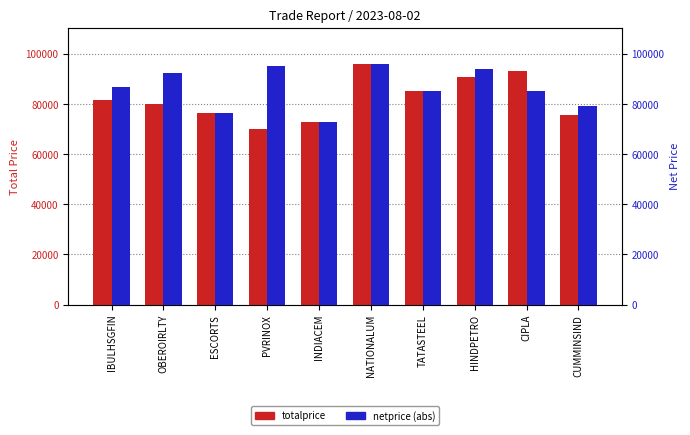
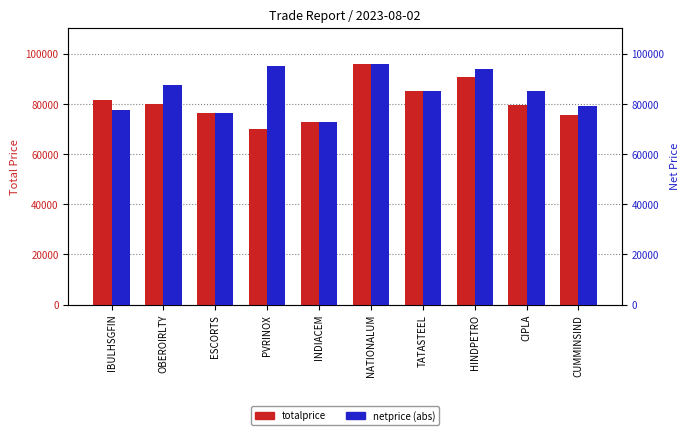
totalprice, CIPLA: 93000 -> 80000
netprice (abs), IBULHSGFIN: 87000 -> 78000
netprice (abs), OBEROIRLTY: 93000 -> 88000
